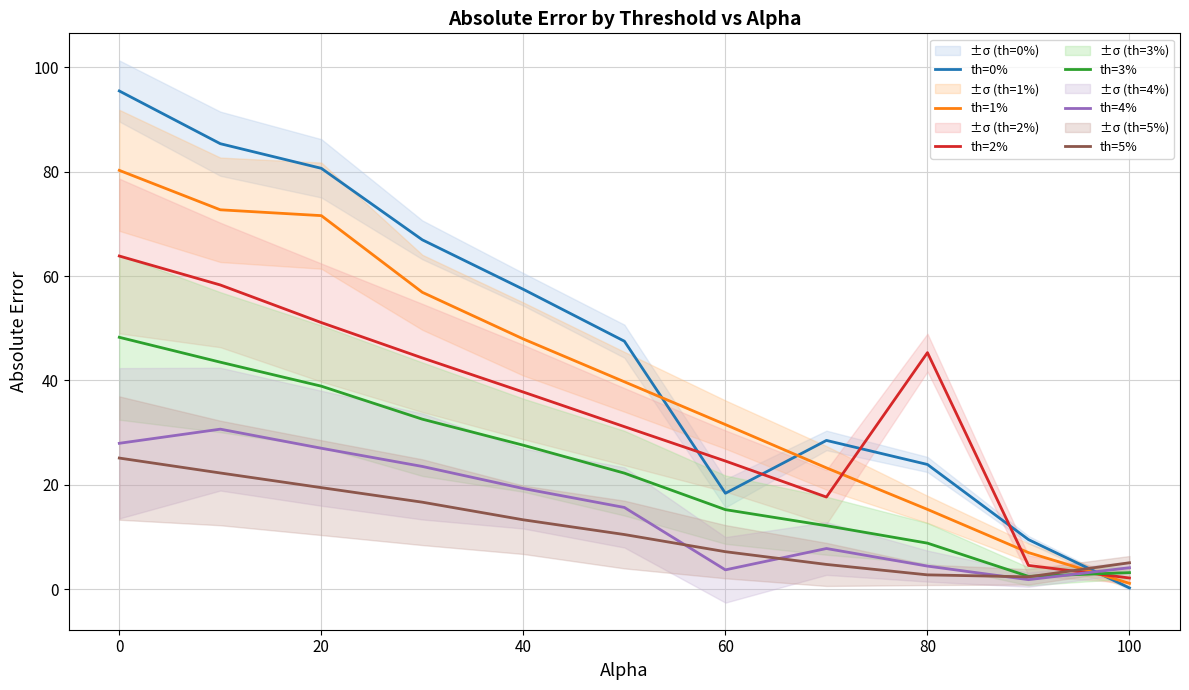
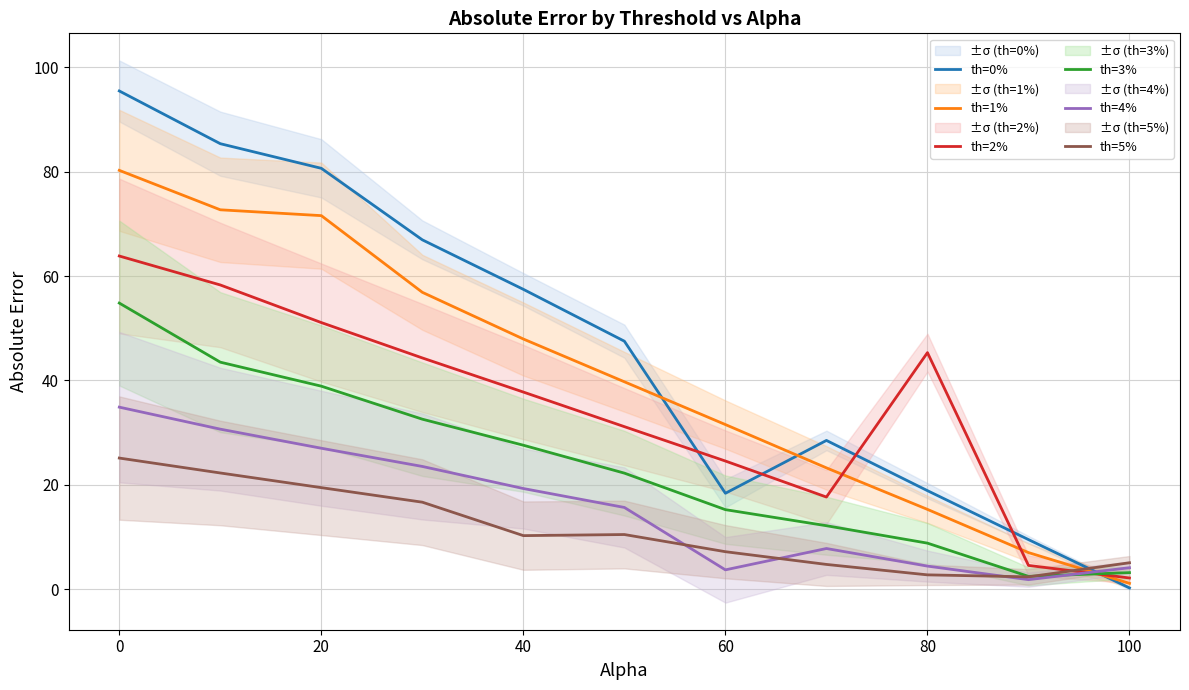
th=3%, 0: 48 -> 55
th=4%, 0: 28 -> 35
th=5%, 40: 13 -> 10
th=0%, 80: 24 -> 19
